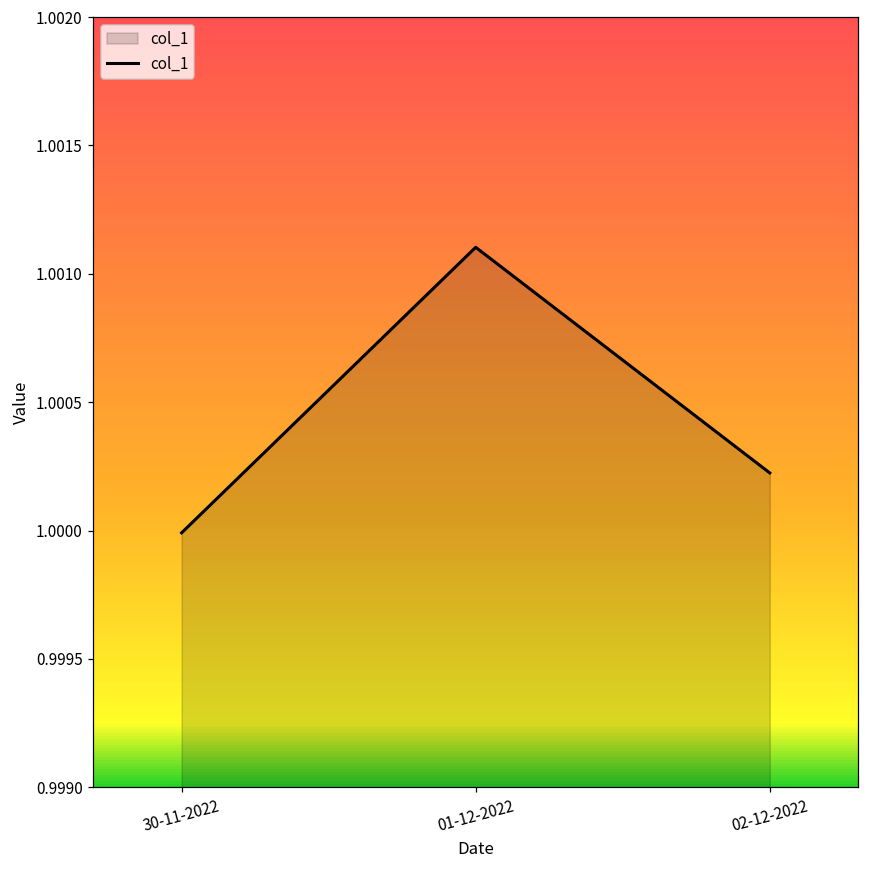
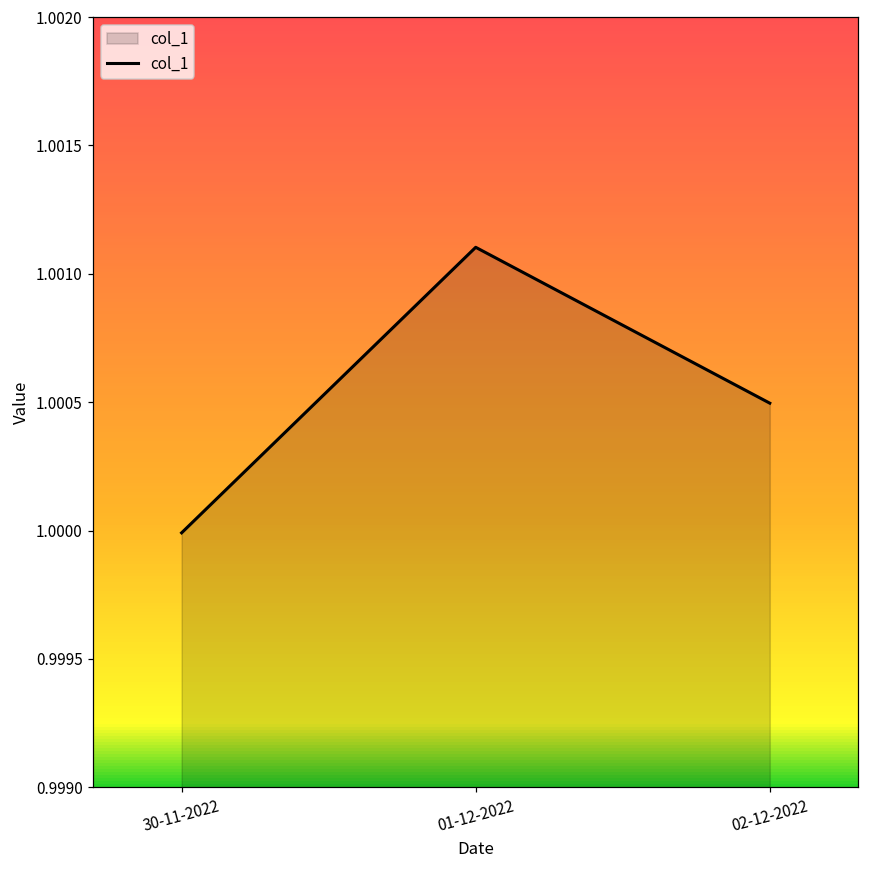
02-12-2022: 1.00022 -> 1.00050
